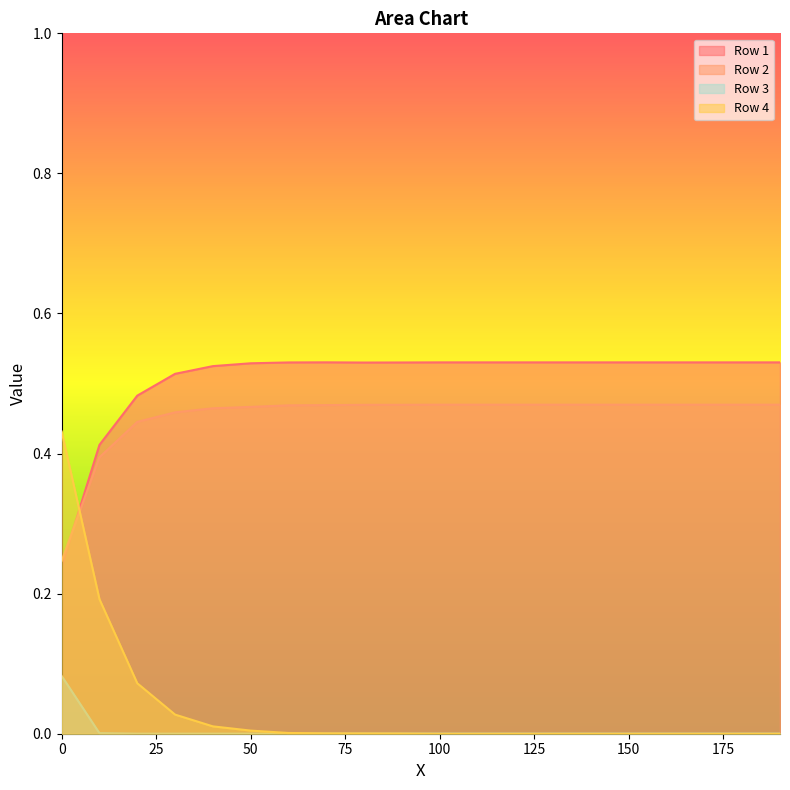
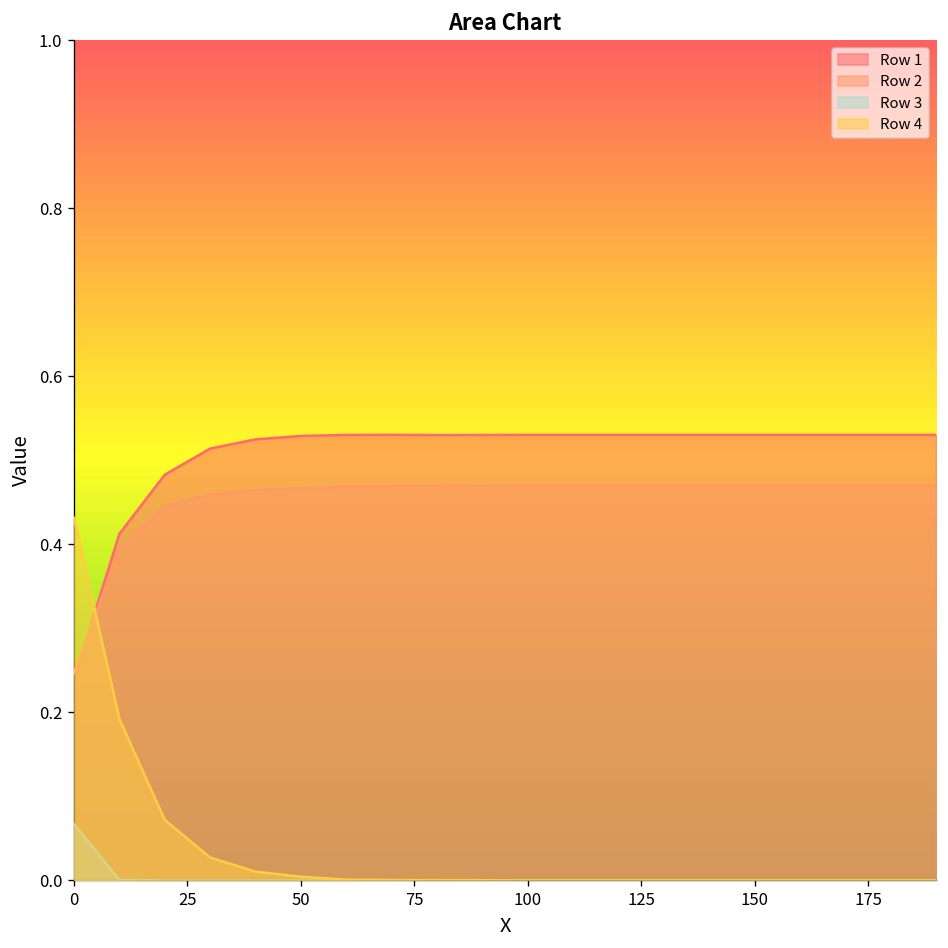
Row 3, 0: 0.08 -> 0.07
